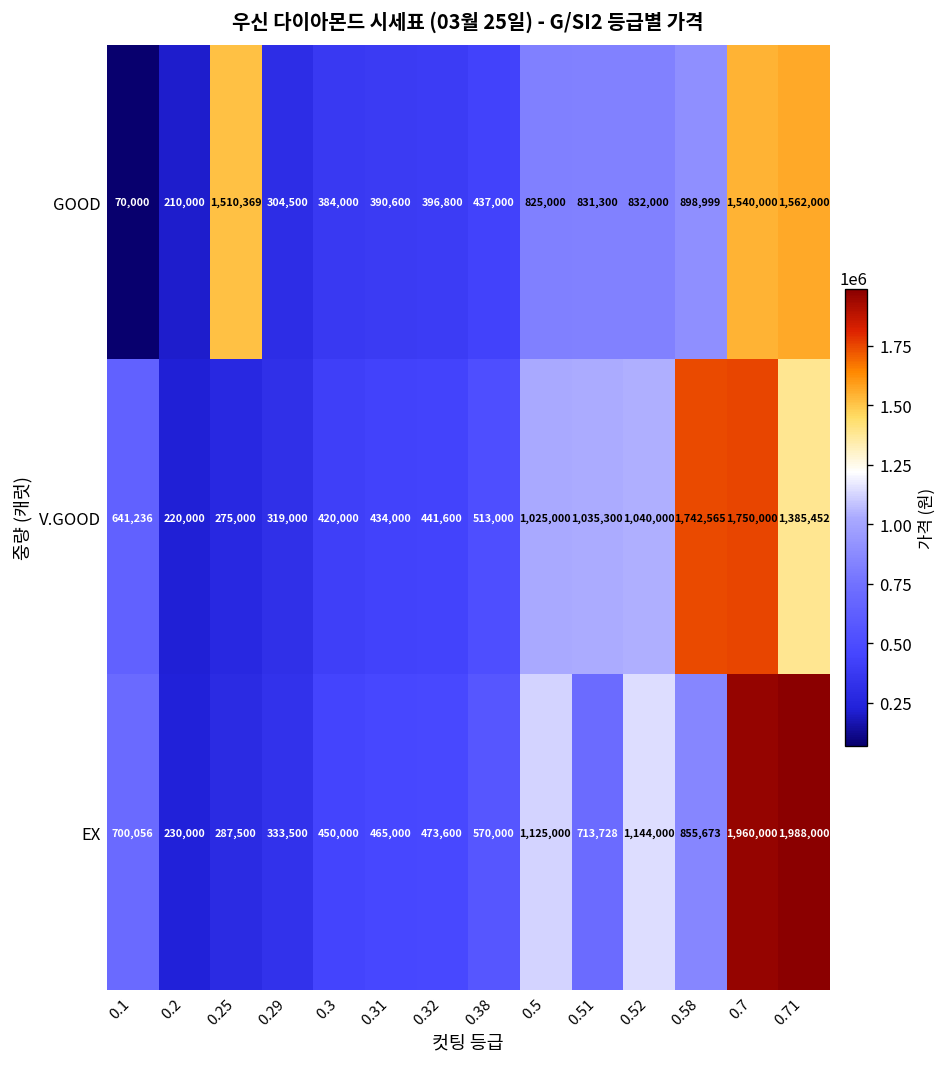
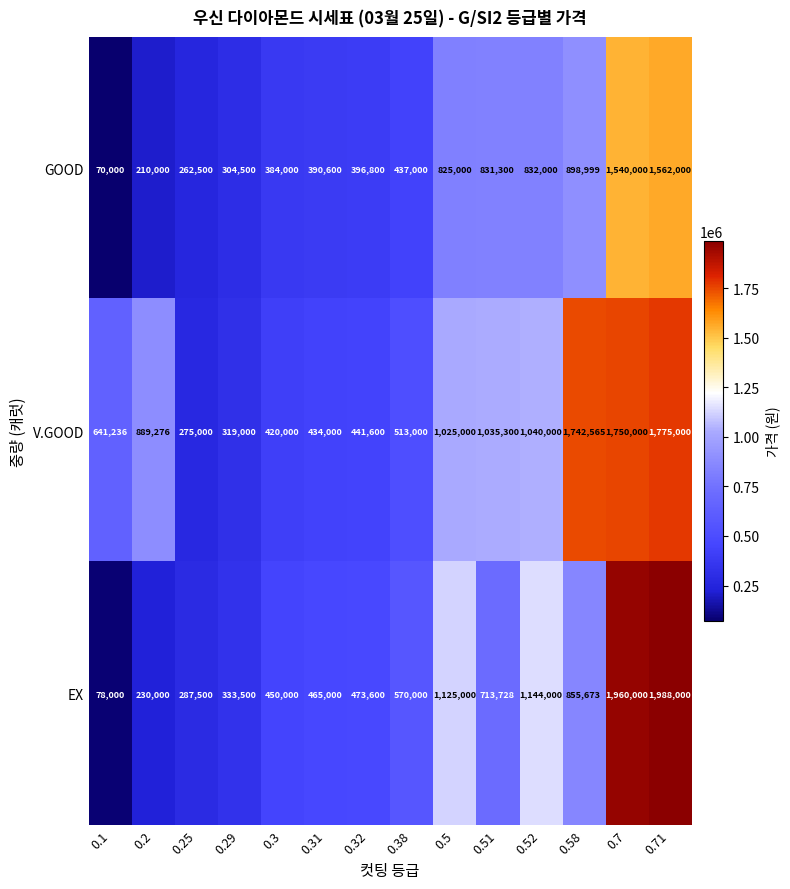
GOOD, 0.25: 1,510,369 -> 262,500
V.GOOD, 0.2: 220,000 -> 889,276
V.GOOD, 0.71: 1,385,452 -> 1,775,000
EX, 0.1: 700,056 -> 78,000
